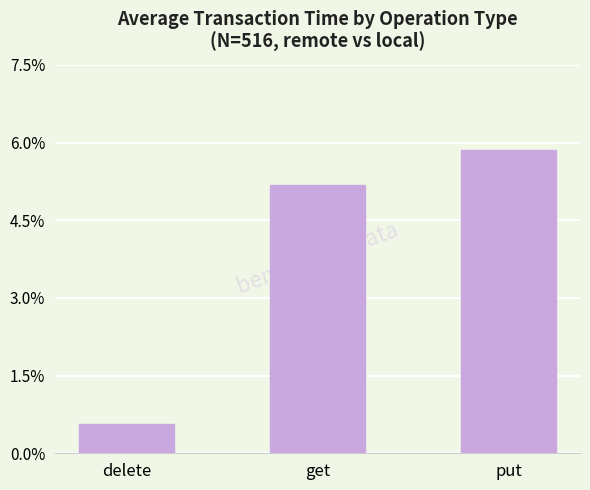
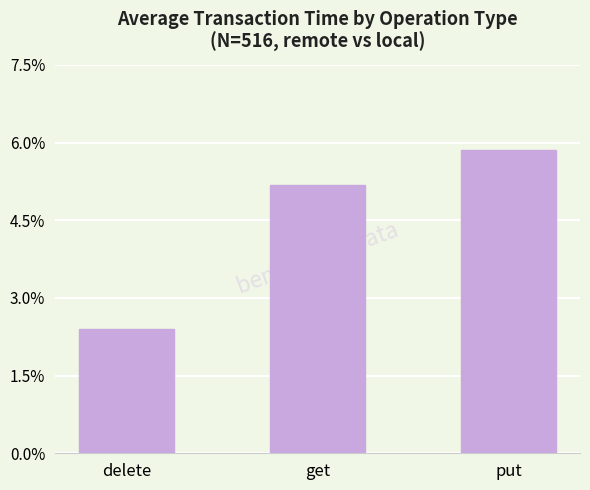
delete: 0.6% -> 2.4%
